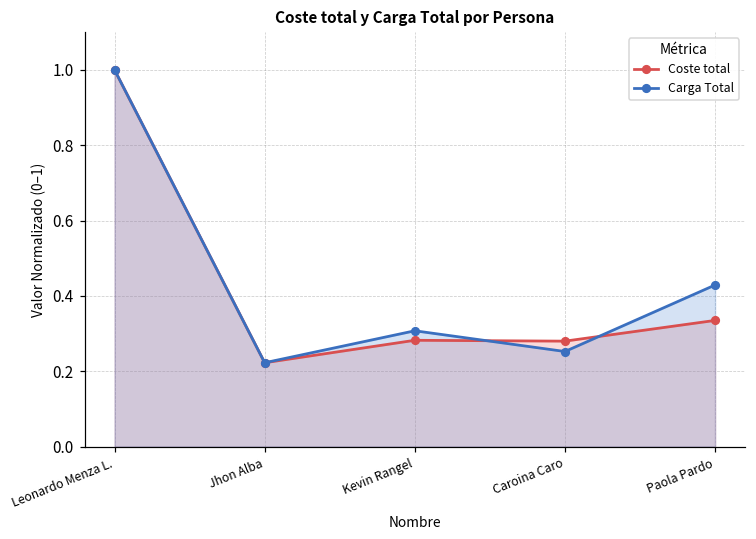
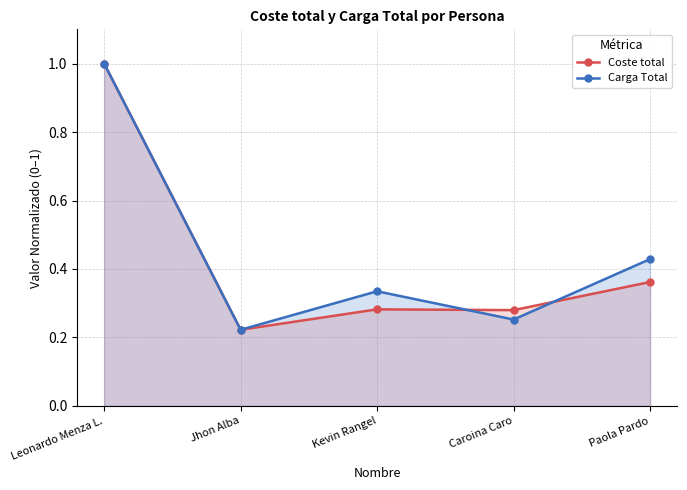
Carga Total, Kevin Rangel: 0.31 -> 0.33
Coste total, Paola Pardo: 0.33 -> 0.36
